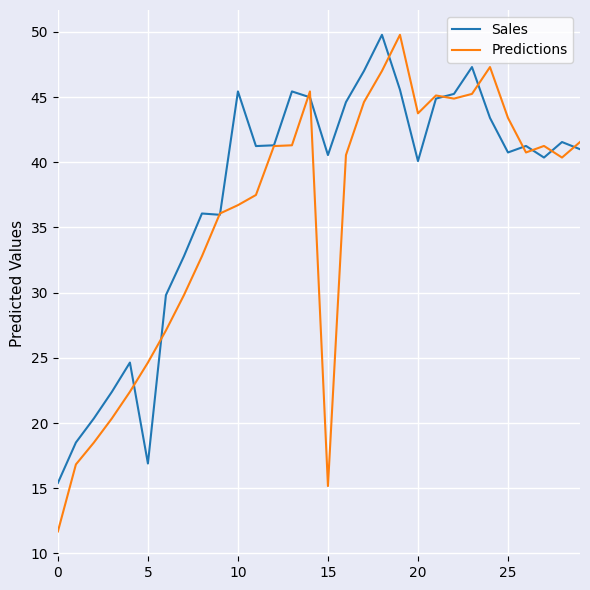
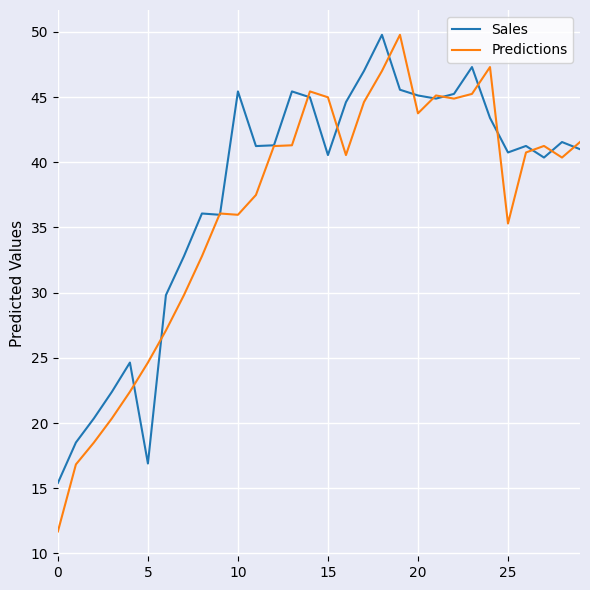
Predictions, 10: 36.7 -> 36.0
Predictions, 15: 15.2 -> 45.0
Sales, 20: 40.1 -> 45.1
Predictions, 25: 43.4 -> 35.3
